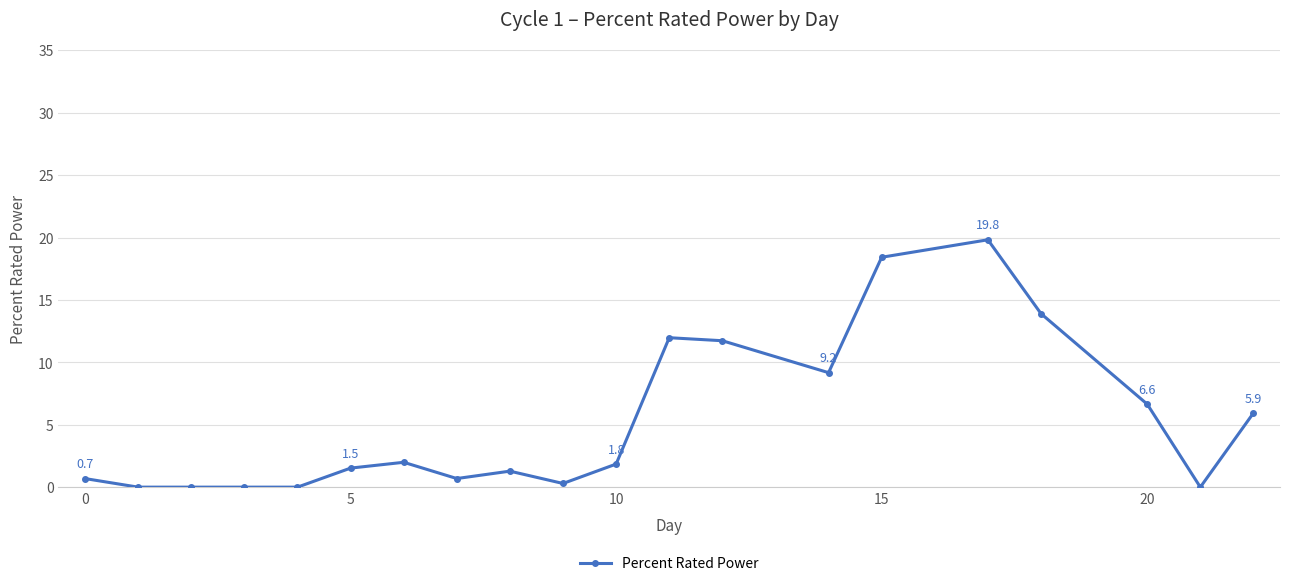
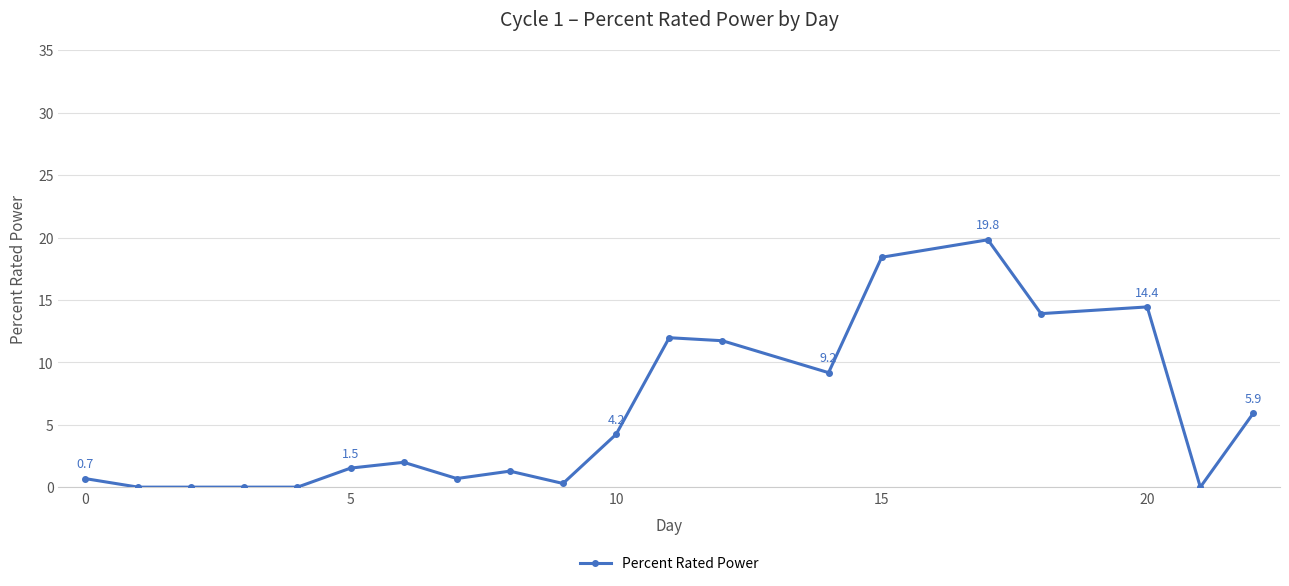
10: 1.8 -> 4.2
20: 6.6 -> 14.4
